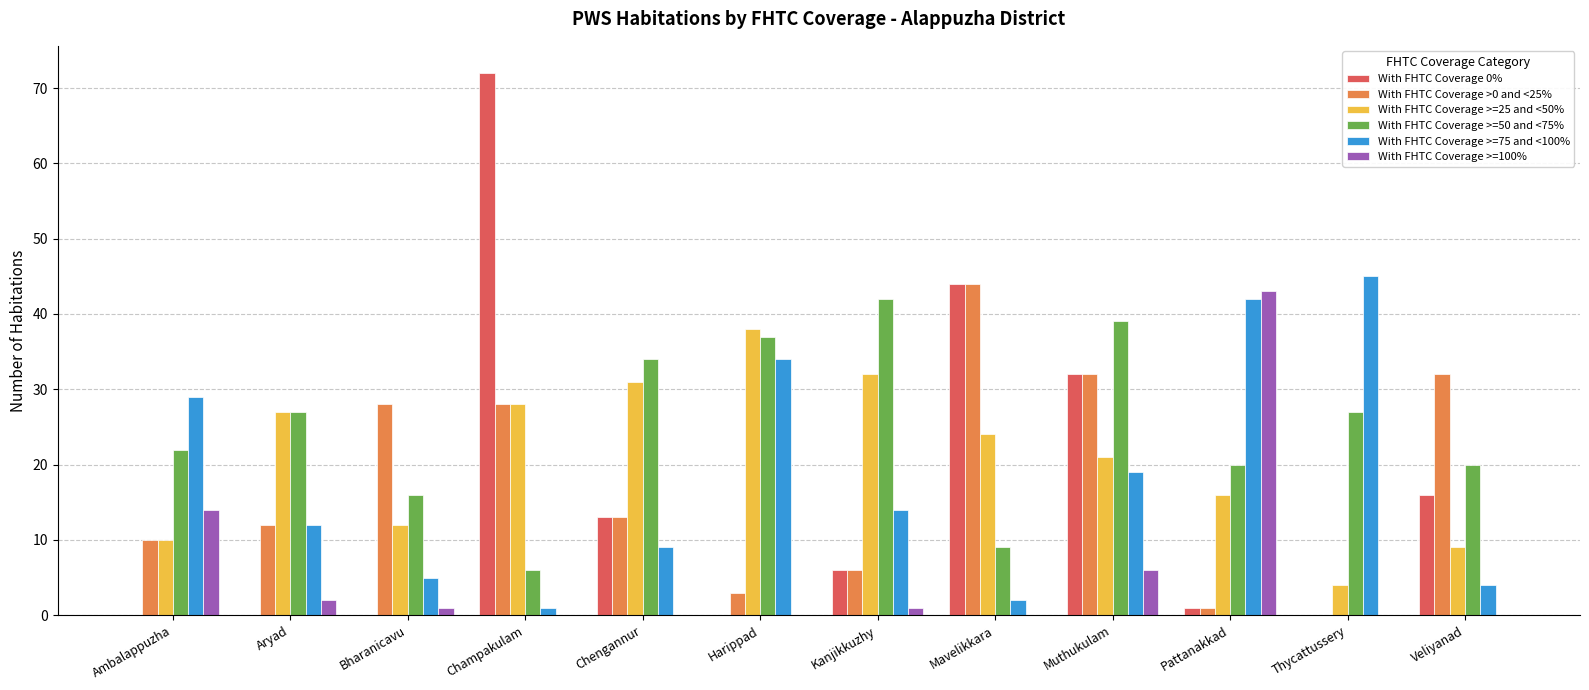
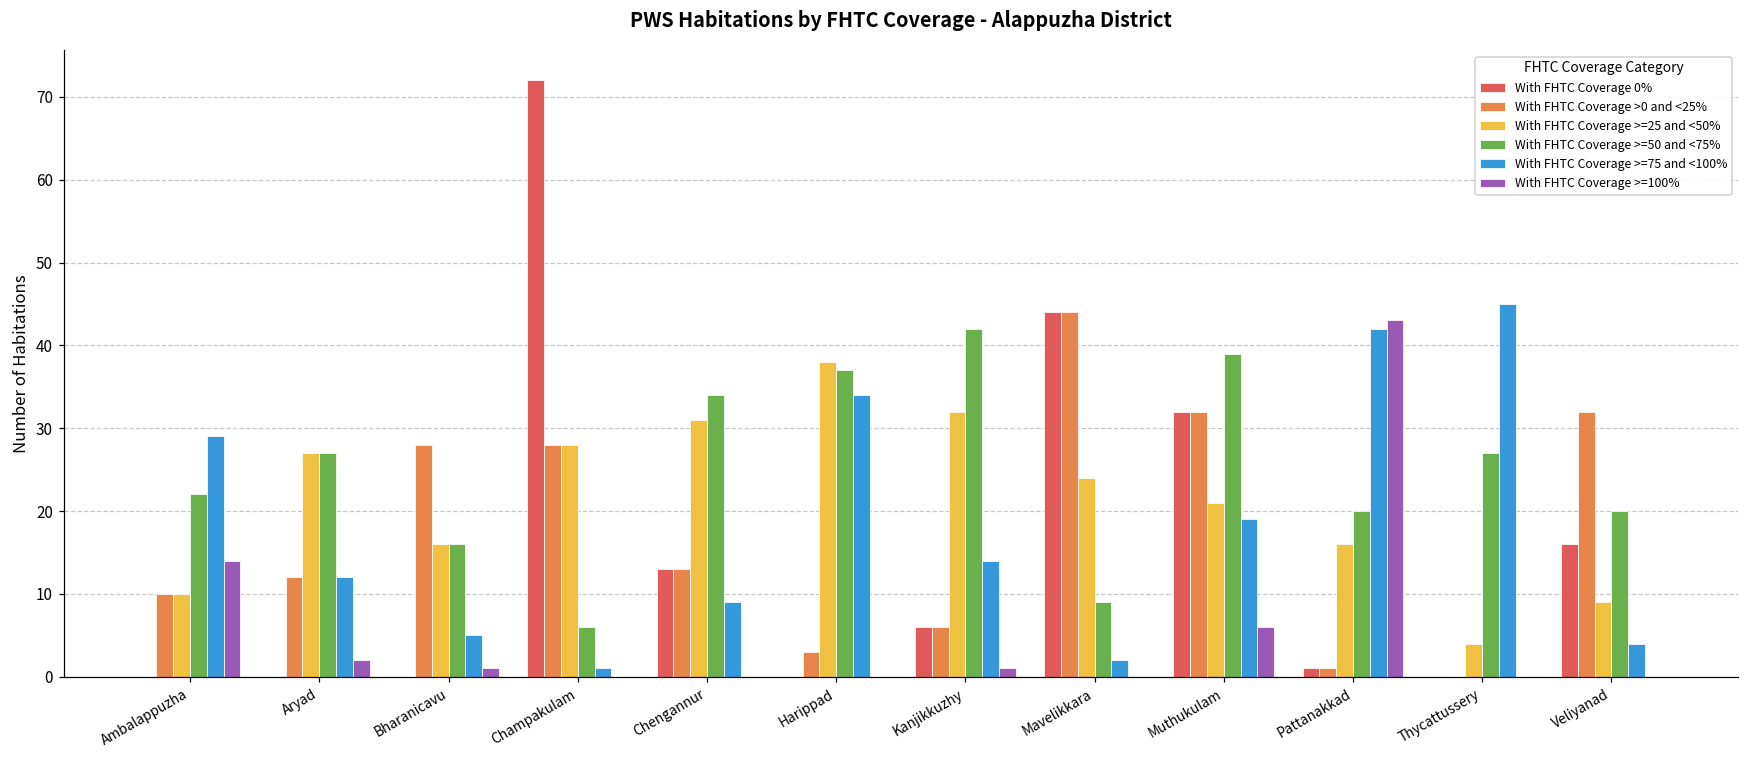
With FHTC Coverage >=25 and <50%, Bharanicavu: 12 -> 16
